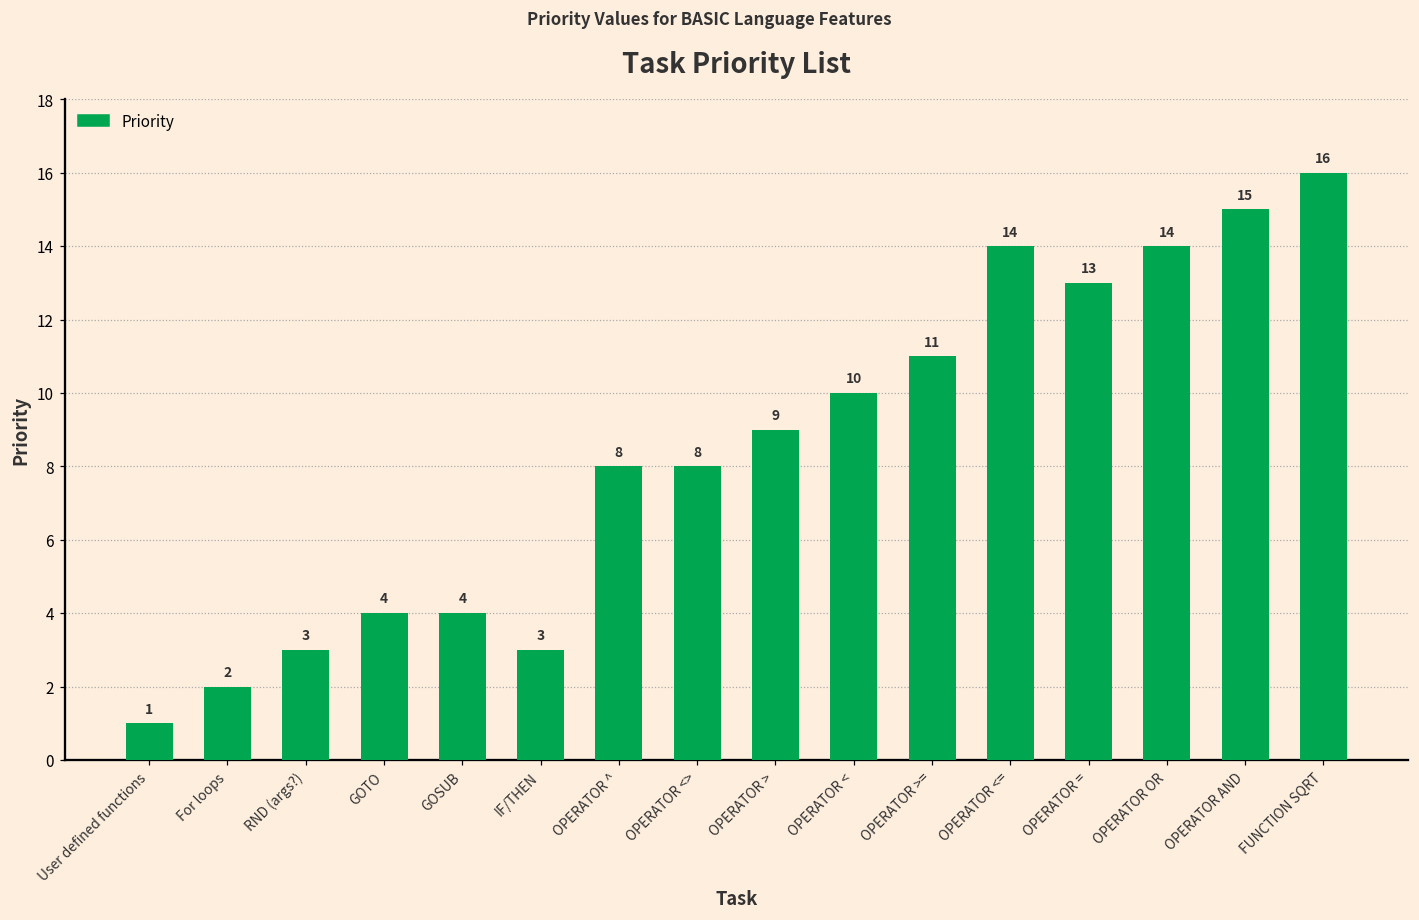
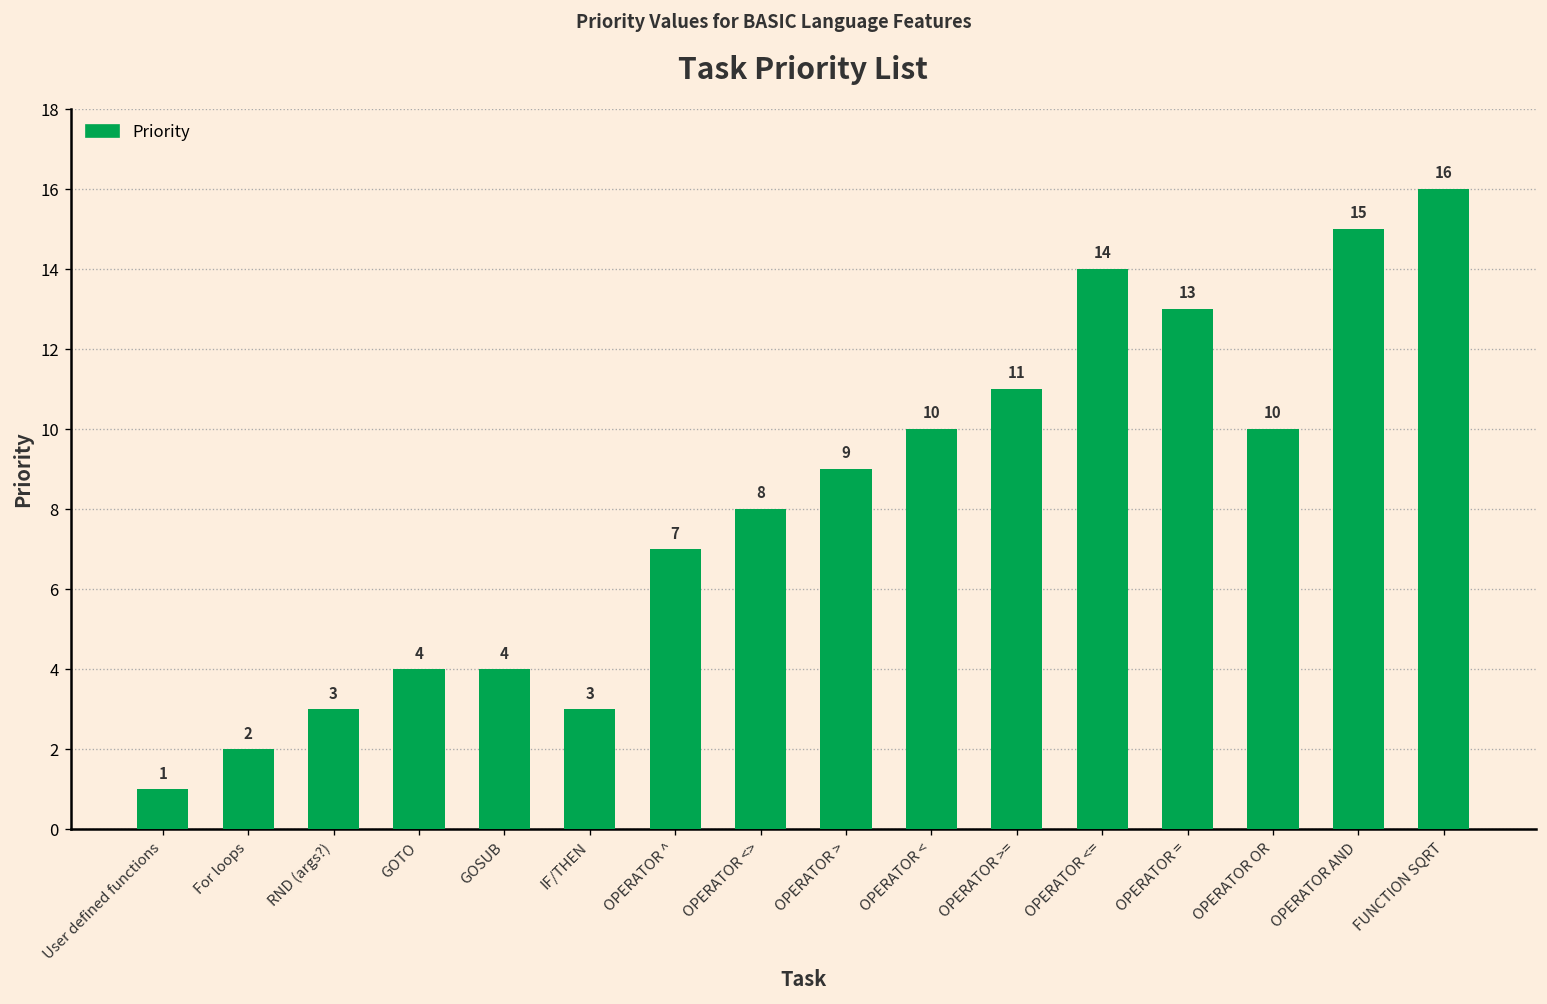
OPERATOR ^: 8 -> 7
OPERATOR OR: 14 -> 10
